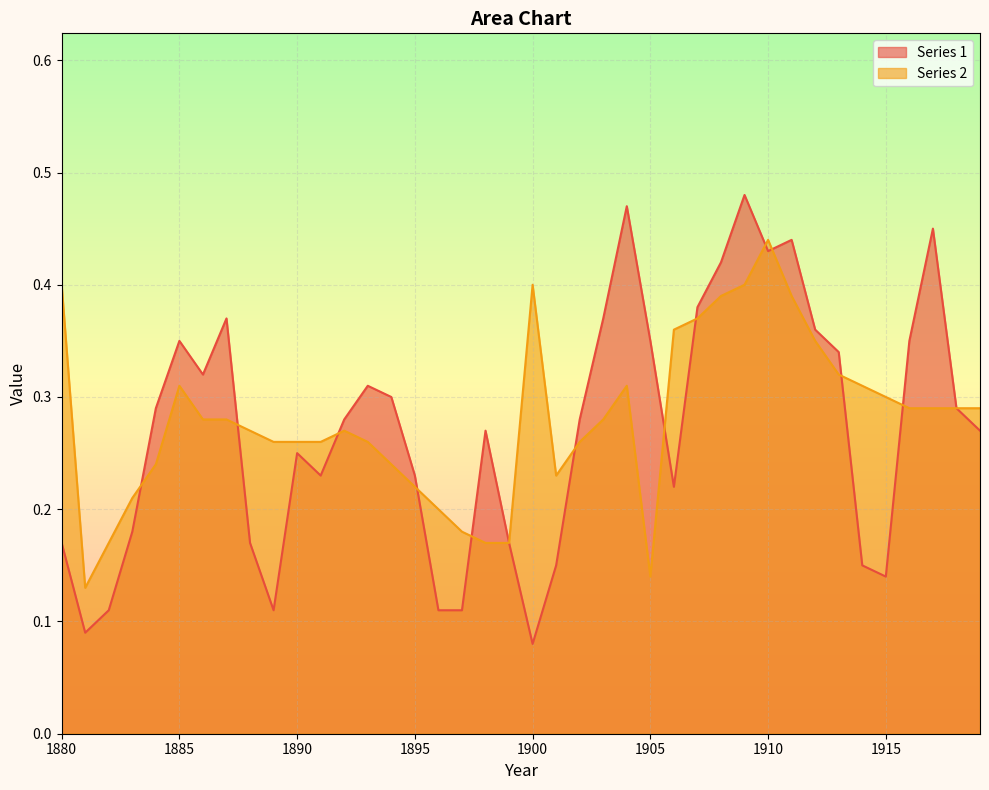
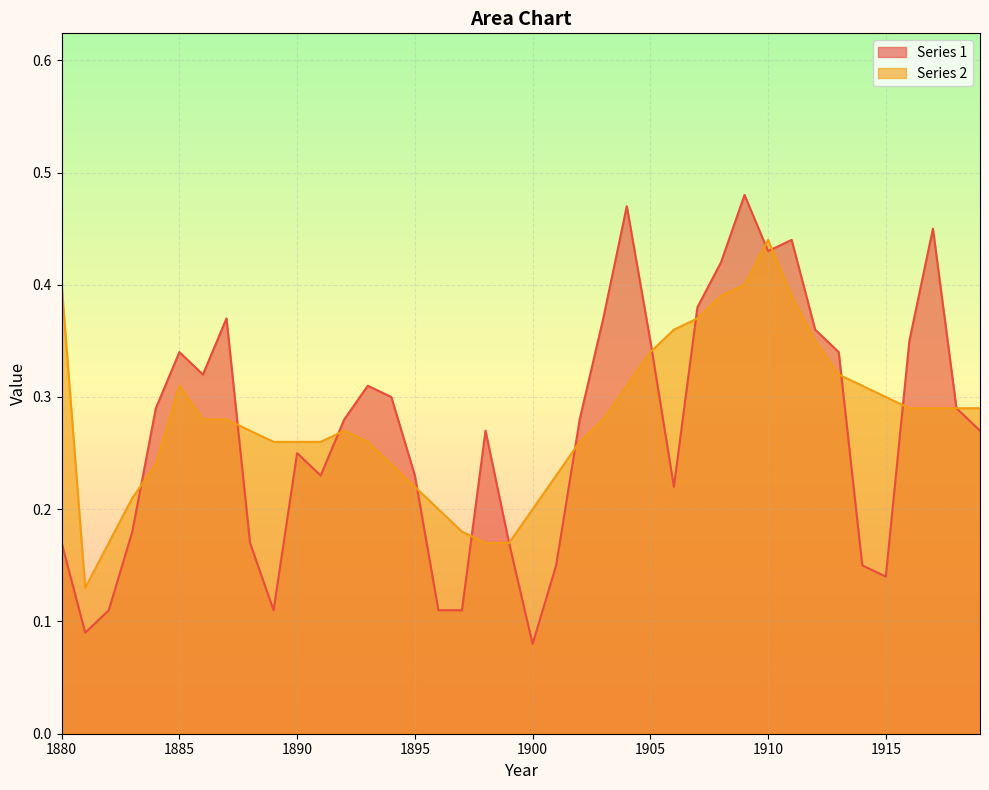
Series 1, 1885: 0.35 -> 0.34
Series 2, 1900: 0.4 -> 0.2
Series 2, 1905: 0.14 -> 0.34
